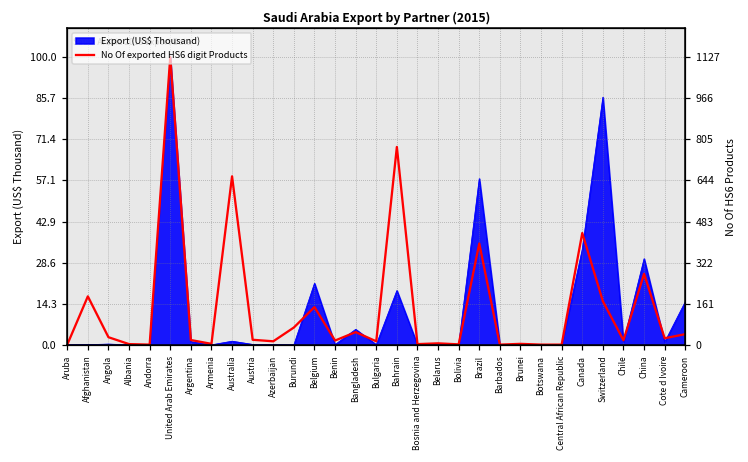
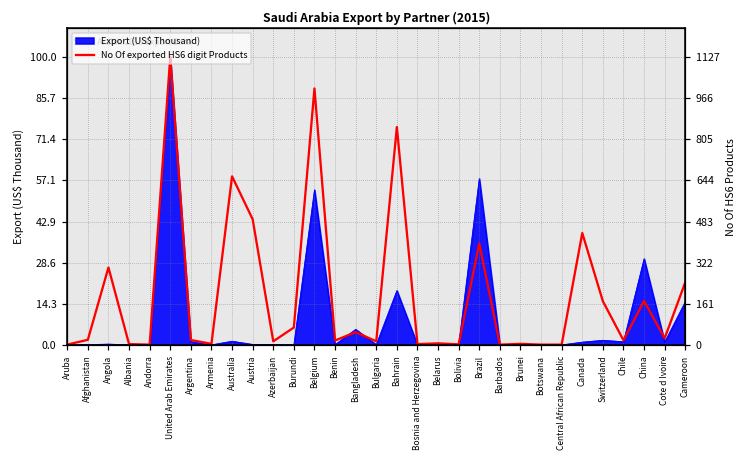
No Of exported HS6 digit Products, Afghanistan: 17 -> 2
No Of exported HS6 digit Products, Angola: 3 -> 27
No Of exported HS6 digit Products, Austria: 2 -> 44
Export (US$ Thousand), Belgium: 21 -> 54
No Of exported HS6 digit Products, Belgium: 13 -> 89
No Of exported HS6 digit Products, Bahrain: 69 -> 76
Export (US$ Thousand), Canada: 33 -> 1
Export (US$ Thousand), Switzerland: 86 -> 2
No Of exported HS6 digit Products, China: 25 -> 15
No Of exported HS6 digit Products, Cameroon: 4 -> 22
